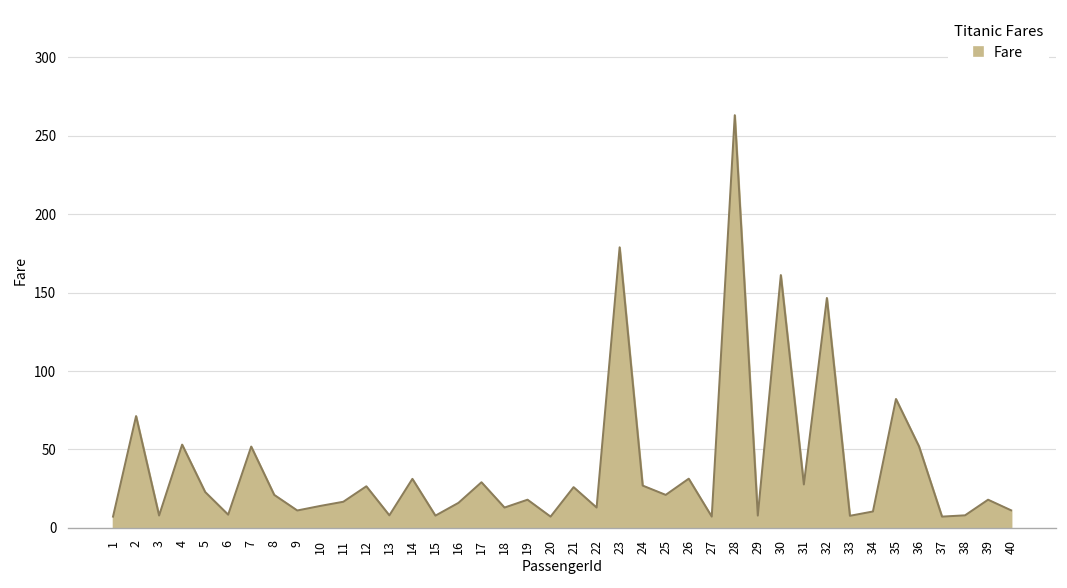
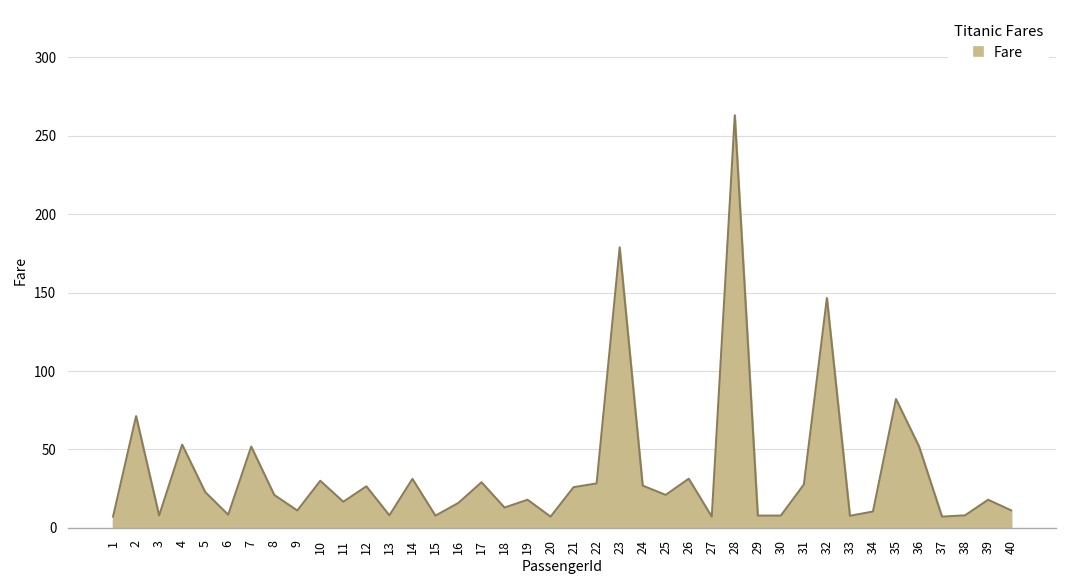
10: 14 -> 30
22: 13 -> 28
30: 161 -> 8
